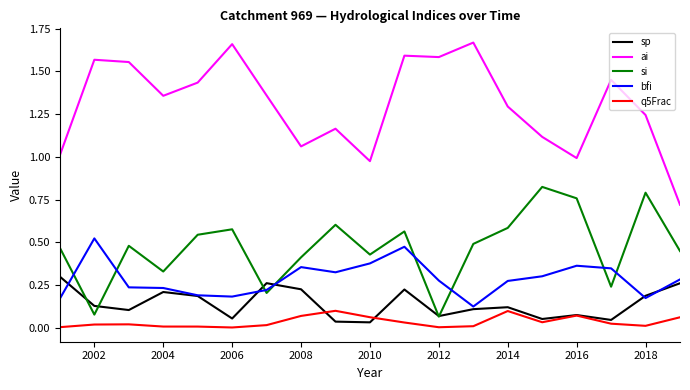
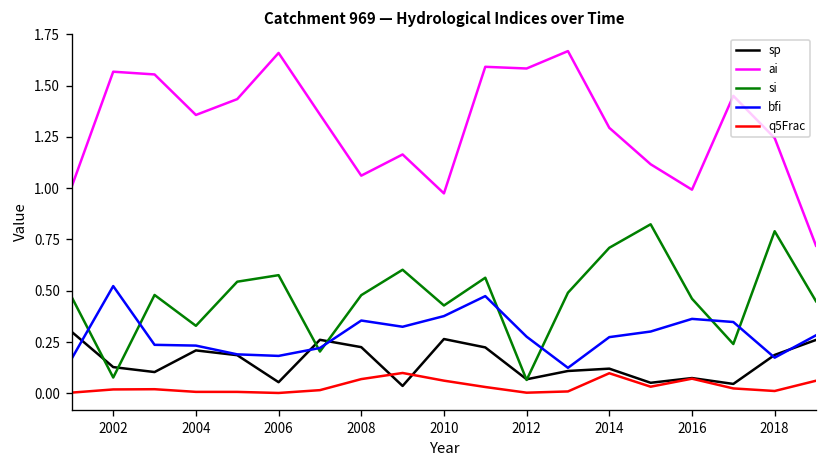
si, 2008: 0.41 -> 0.48
sp, 2010: 0.03 -> 0.26
si, 2014: 0.58 -> 0.71
si, 2016: 0.76 -> 0.46
